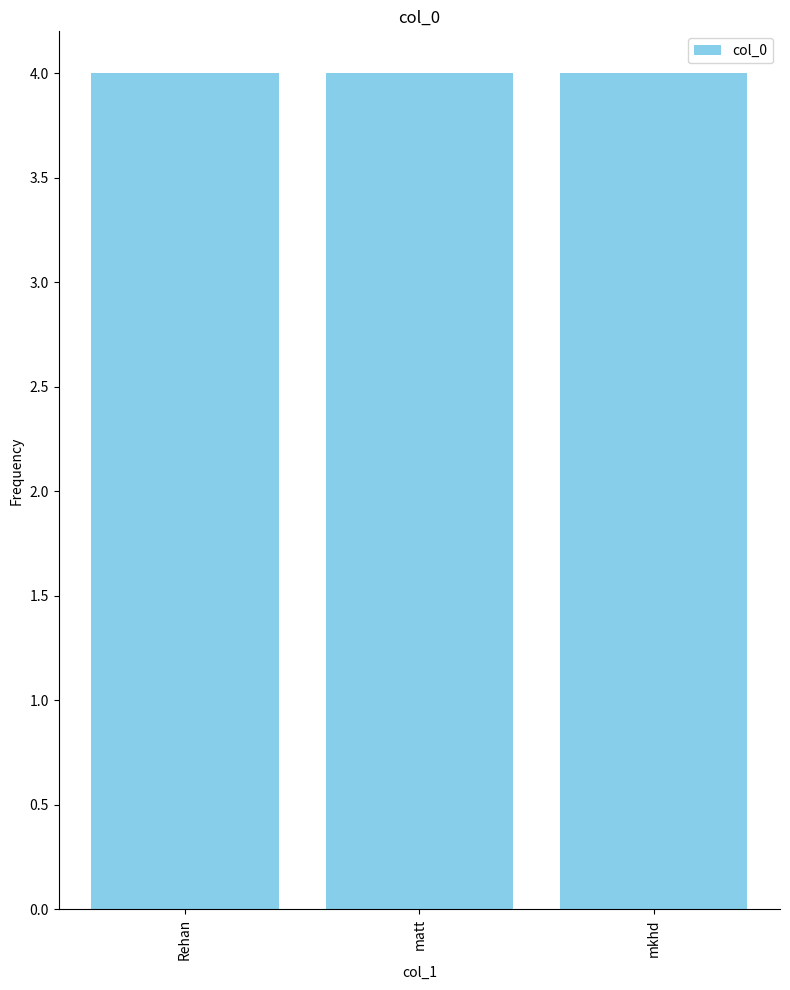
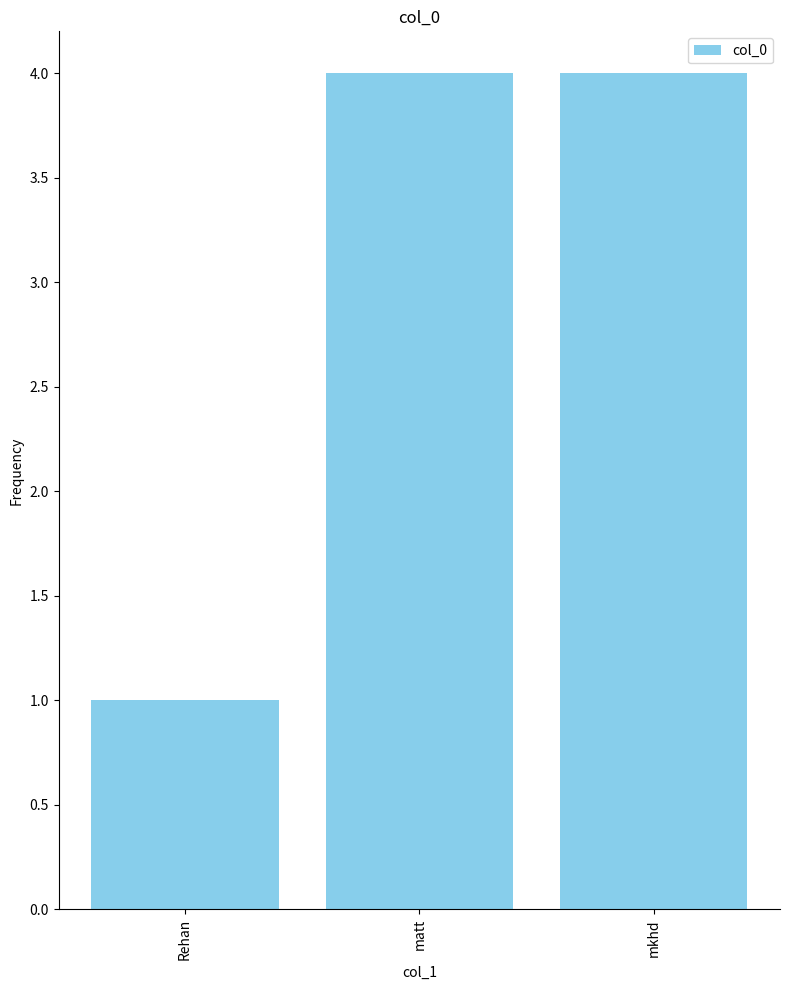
Rehan: 4 -> 1
